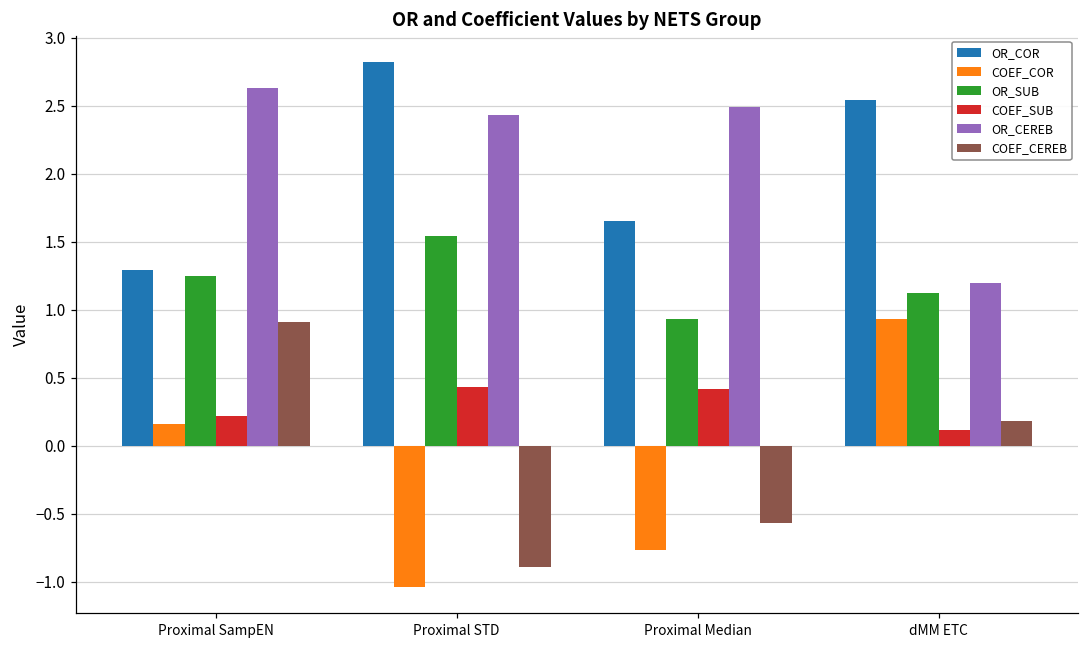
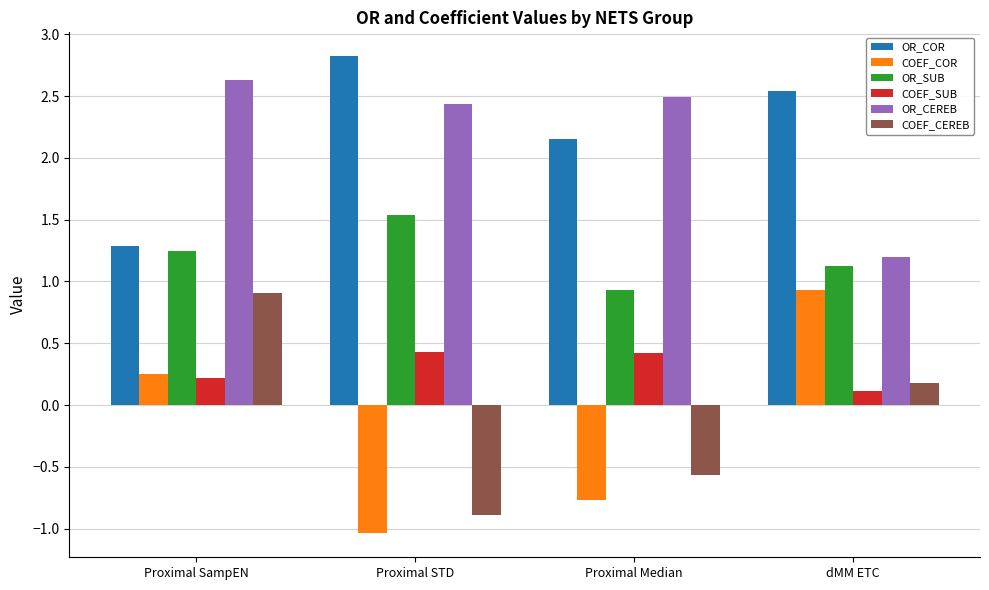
COEF_COR, Proximal SampEN: 0.16 -> 0.25
OR_COR, Proximal Median: 1.65 -> 2.16
